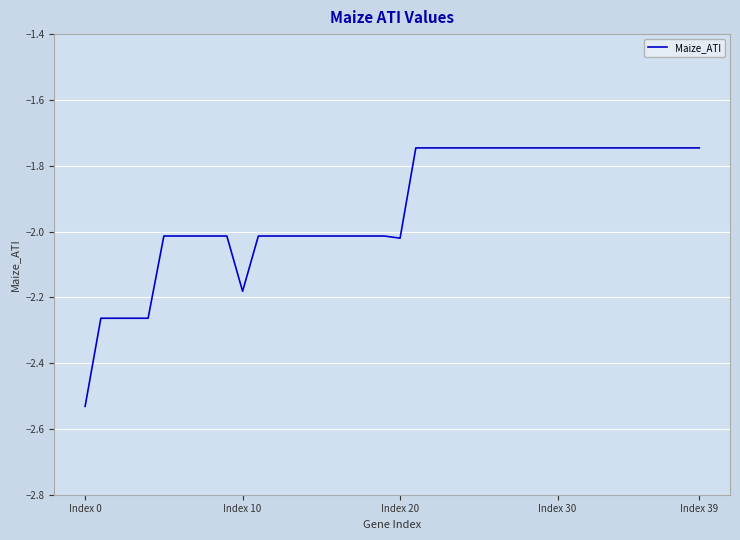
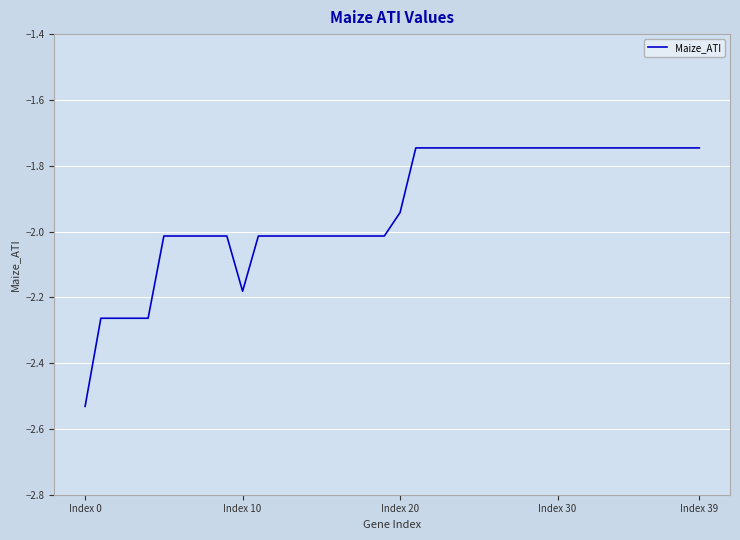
Index 20: -2.02 -> -1.94
